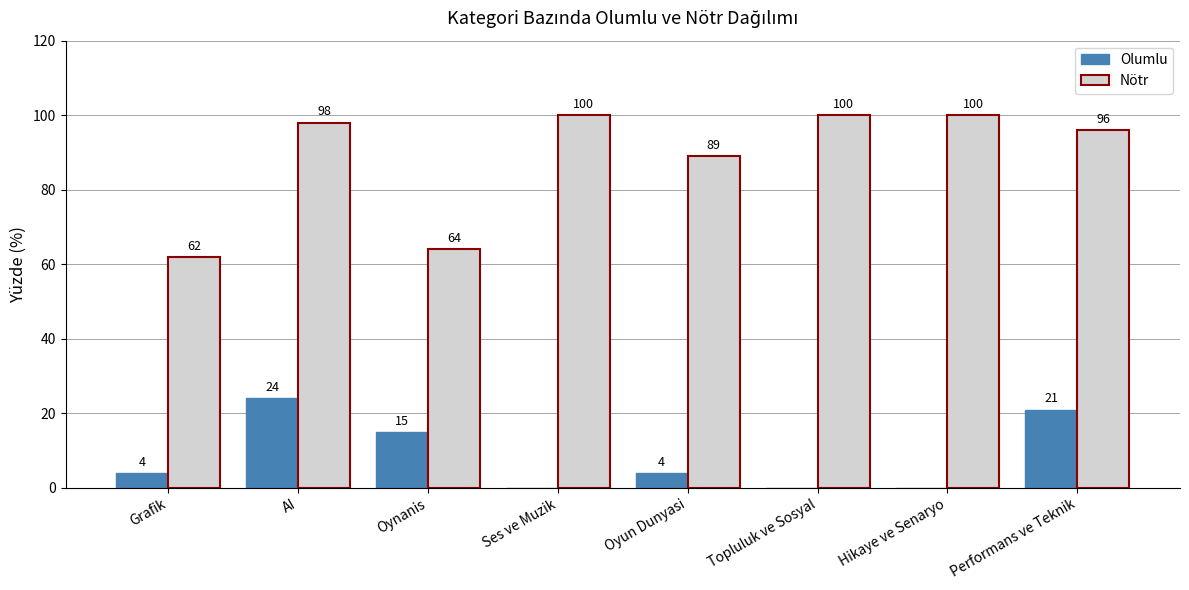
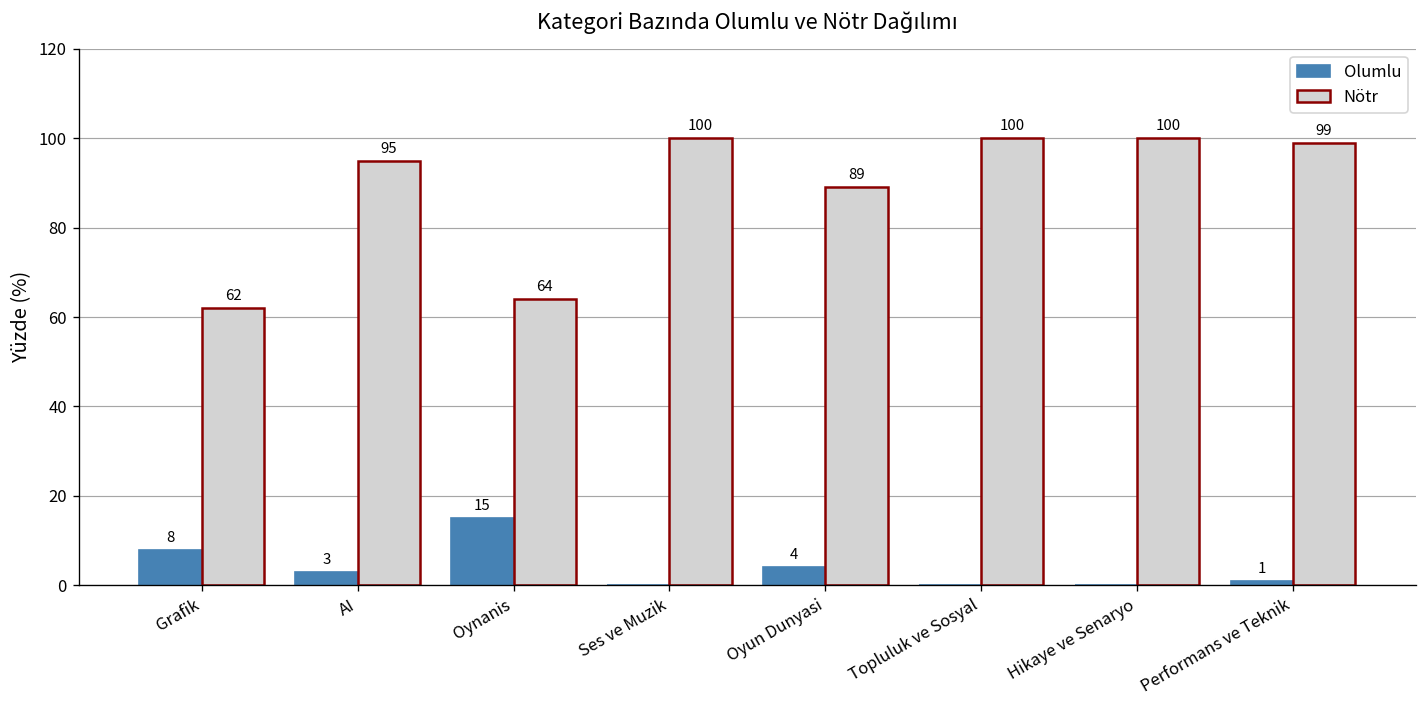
Olumlu, Grafik: 4 -> 8
Olumlu, AI: 24 -> 3
Nötr, AI: 98 -> 95
Olumlu, Performans ve Teknik: 21 -> 1
Nötr, Performans ve Teknik: 96 -> 99
